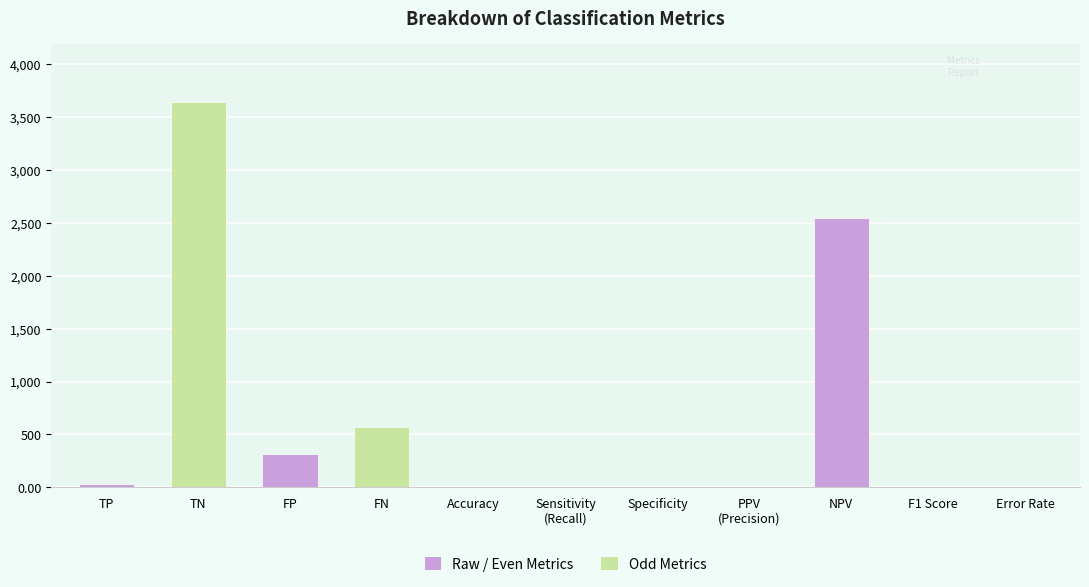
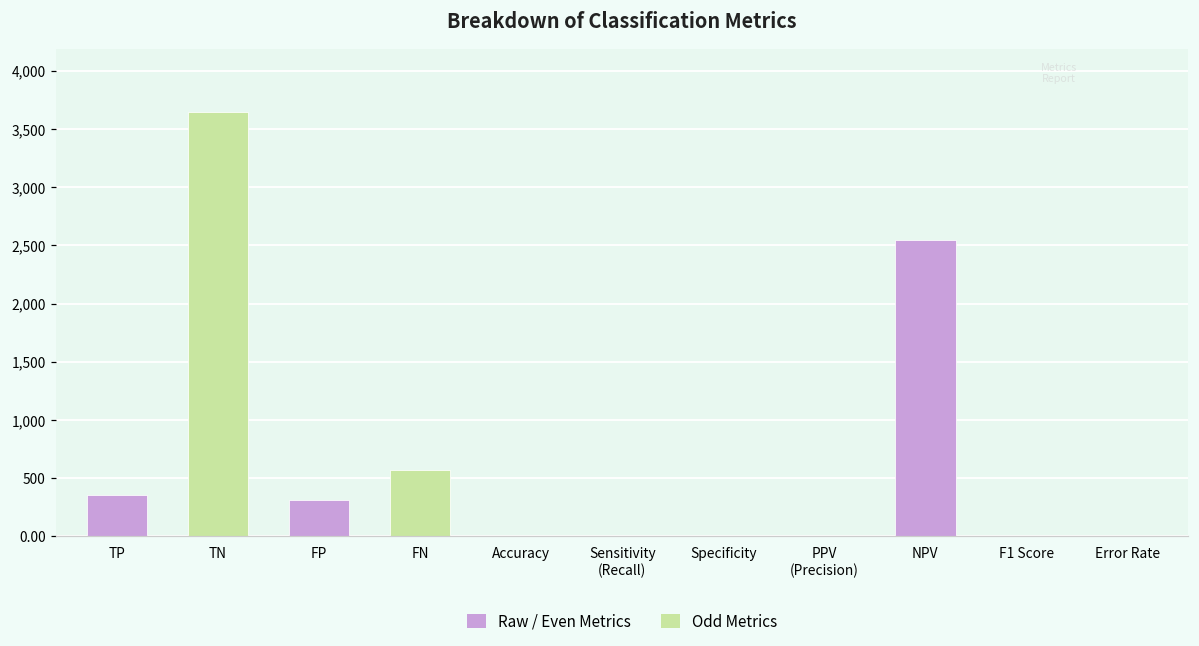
TP: 30 -> 360
